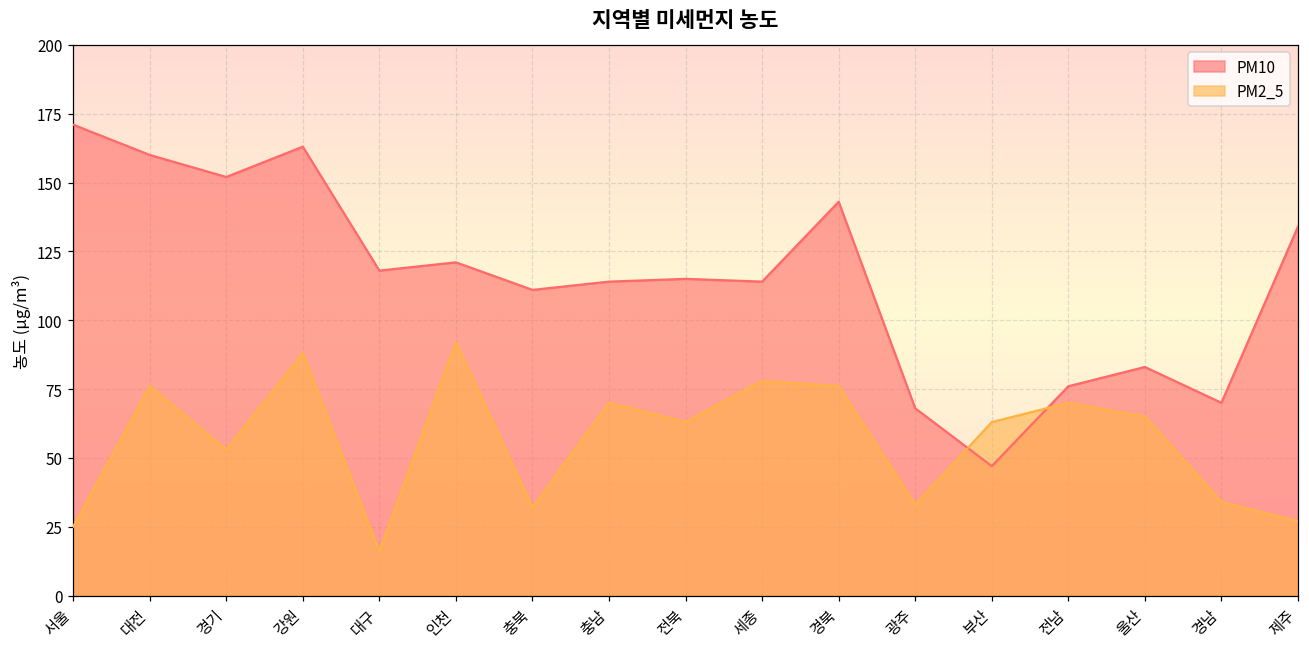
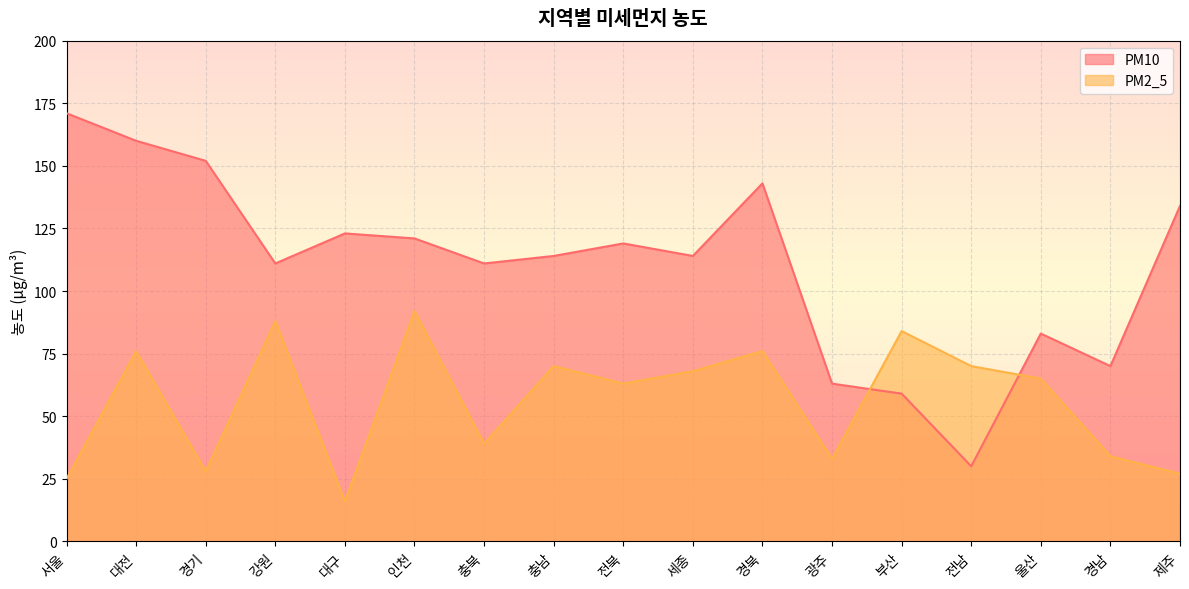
PM2_5, 경기: 53 -> 28
PM10, 강원: 163 -> 111
PM10, 대구: 118 -> 123
PM2_5, 충북: 32 -> 39
PM10, 전북: 115 -> 119
PM2_5, 세종: 78 -> 68
PM10, 광주: 68 -> 63
PM10, 부산: 47 -> 59
PM2_5, 부산: 63 -> 84
PM10, 전남: 76 -> 30
